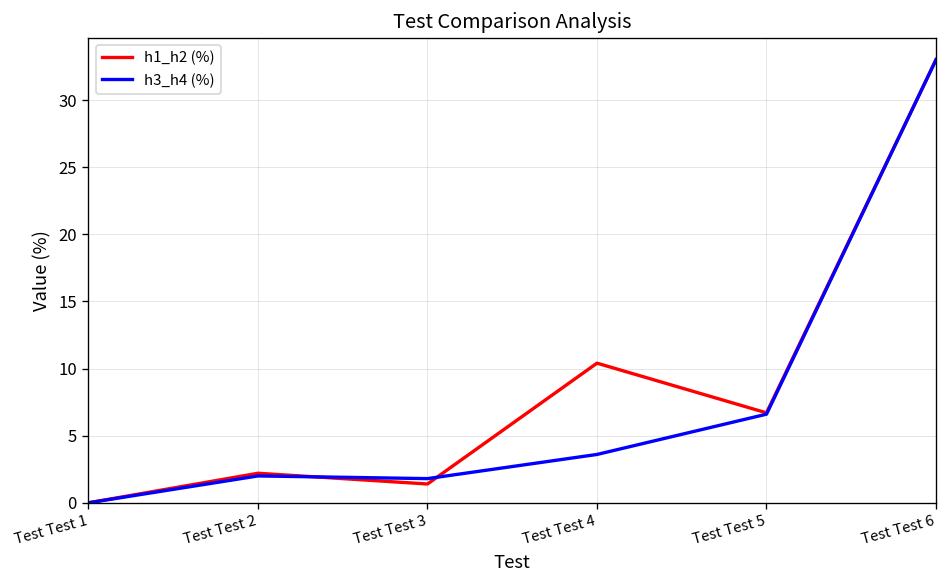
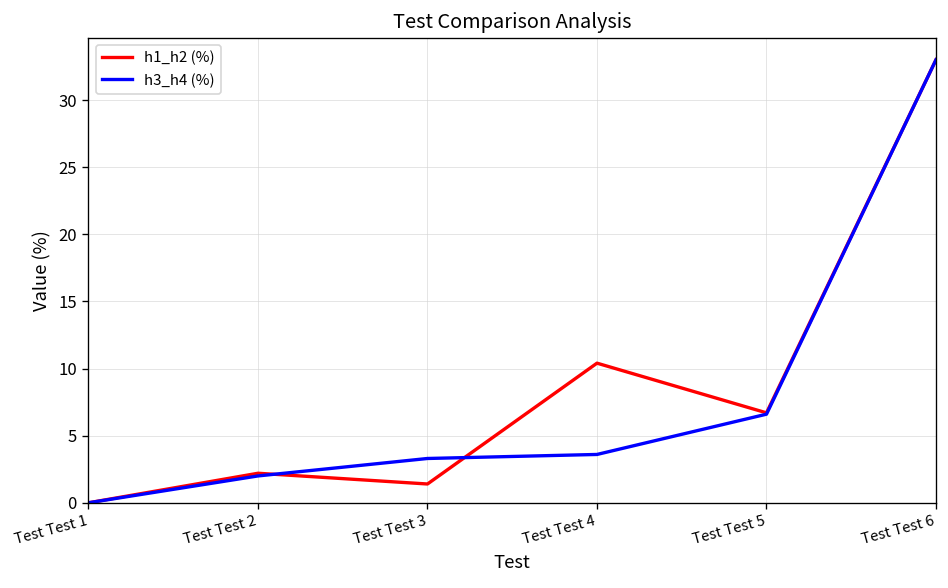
h3_h4 (%), Test Test 3: 1.8 -> 3.3
